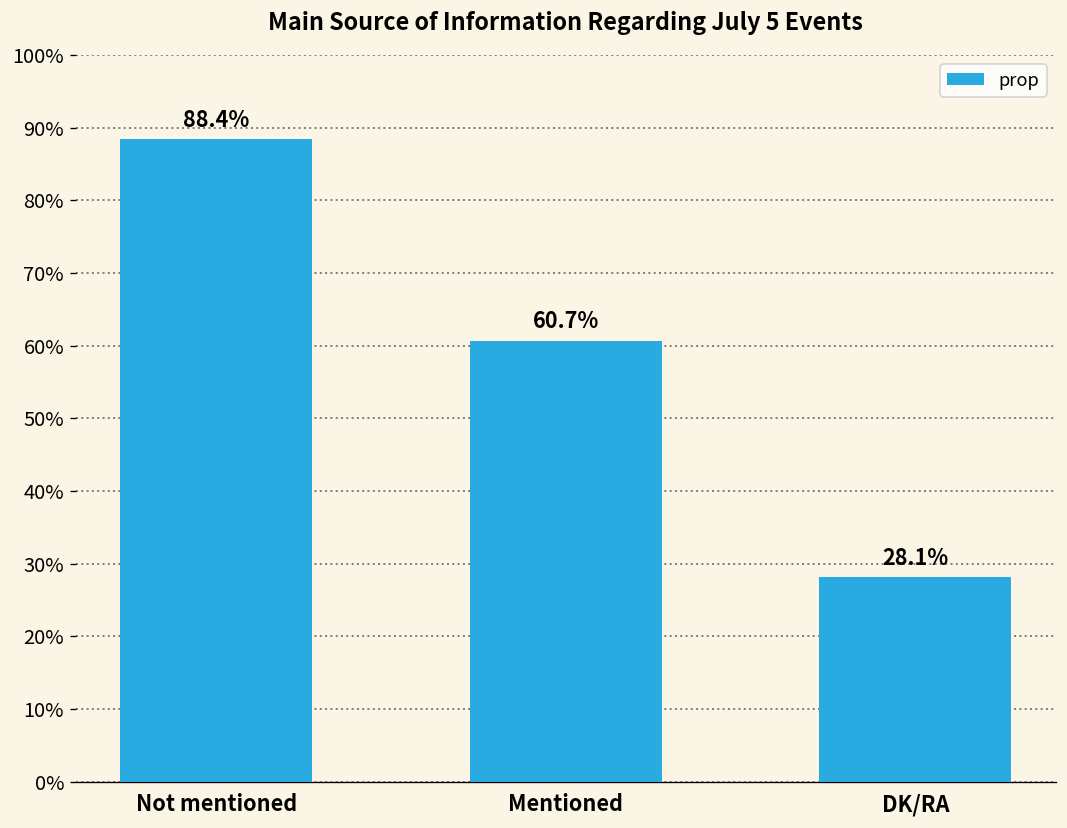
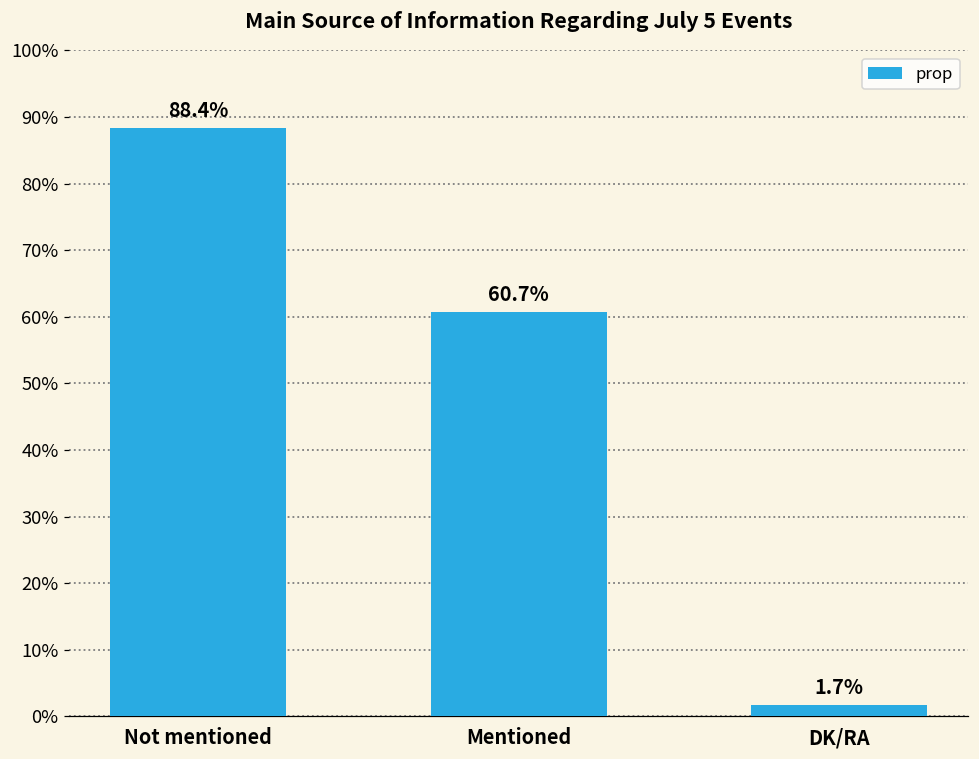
DK/RA: 28.1% -> 1.7%
